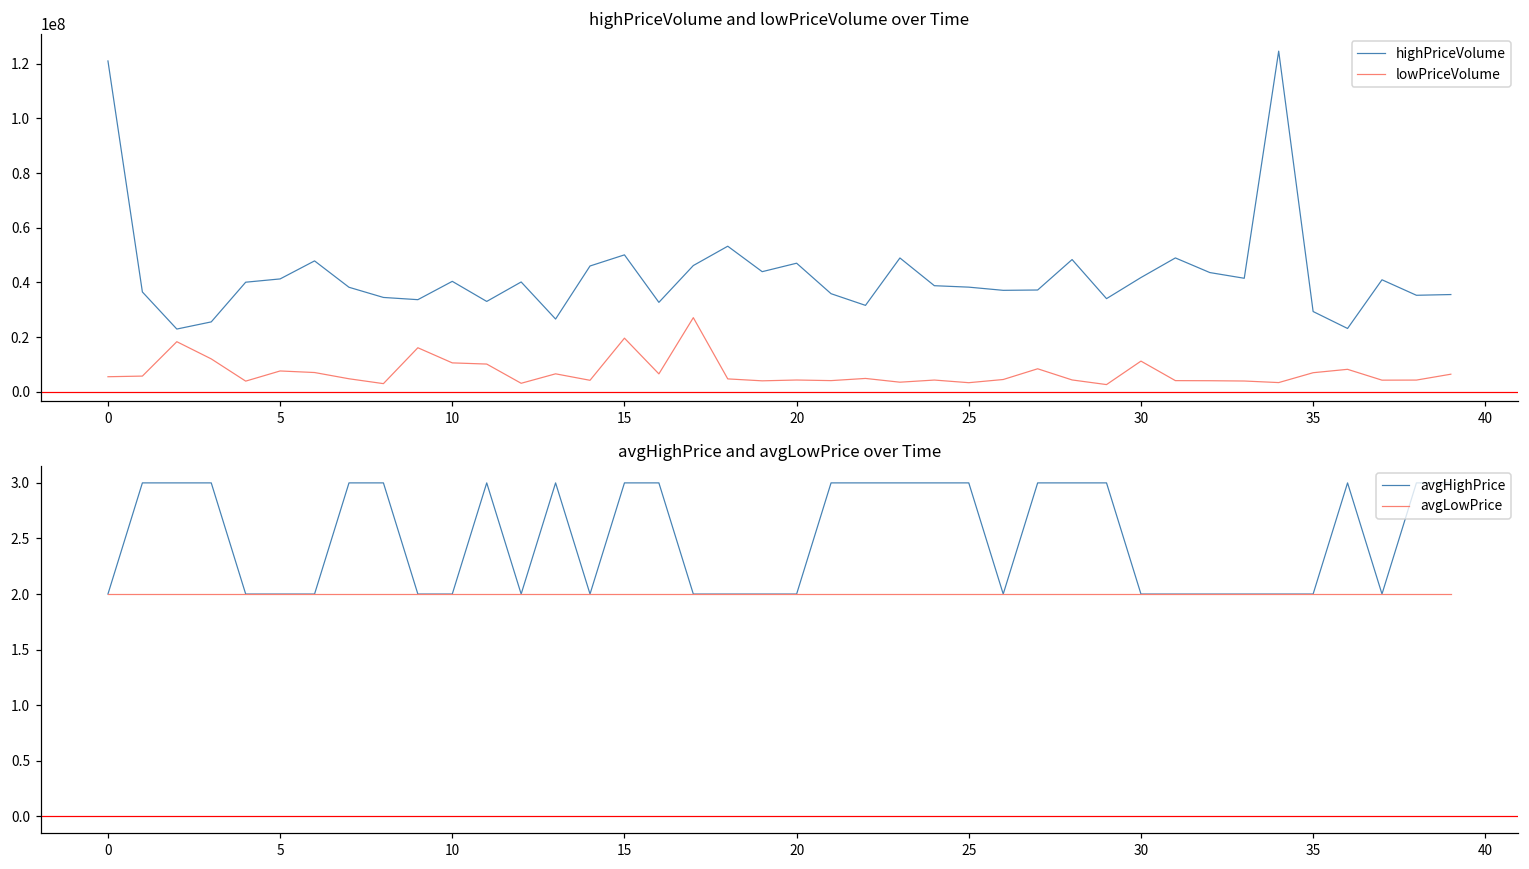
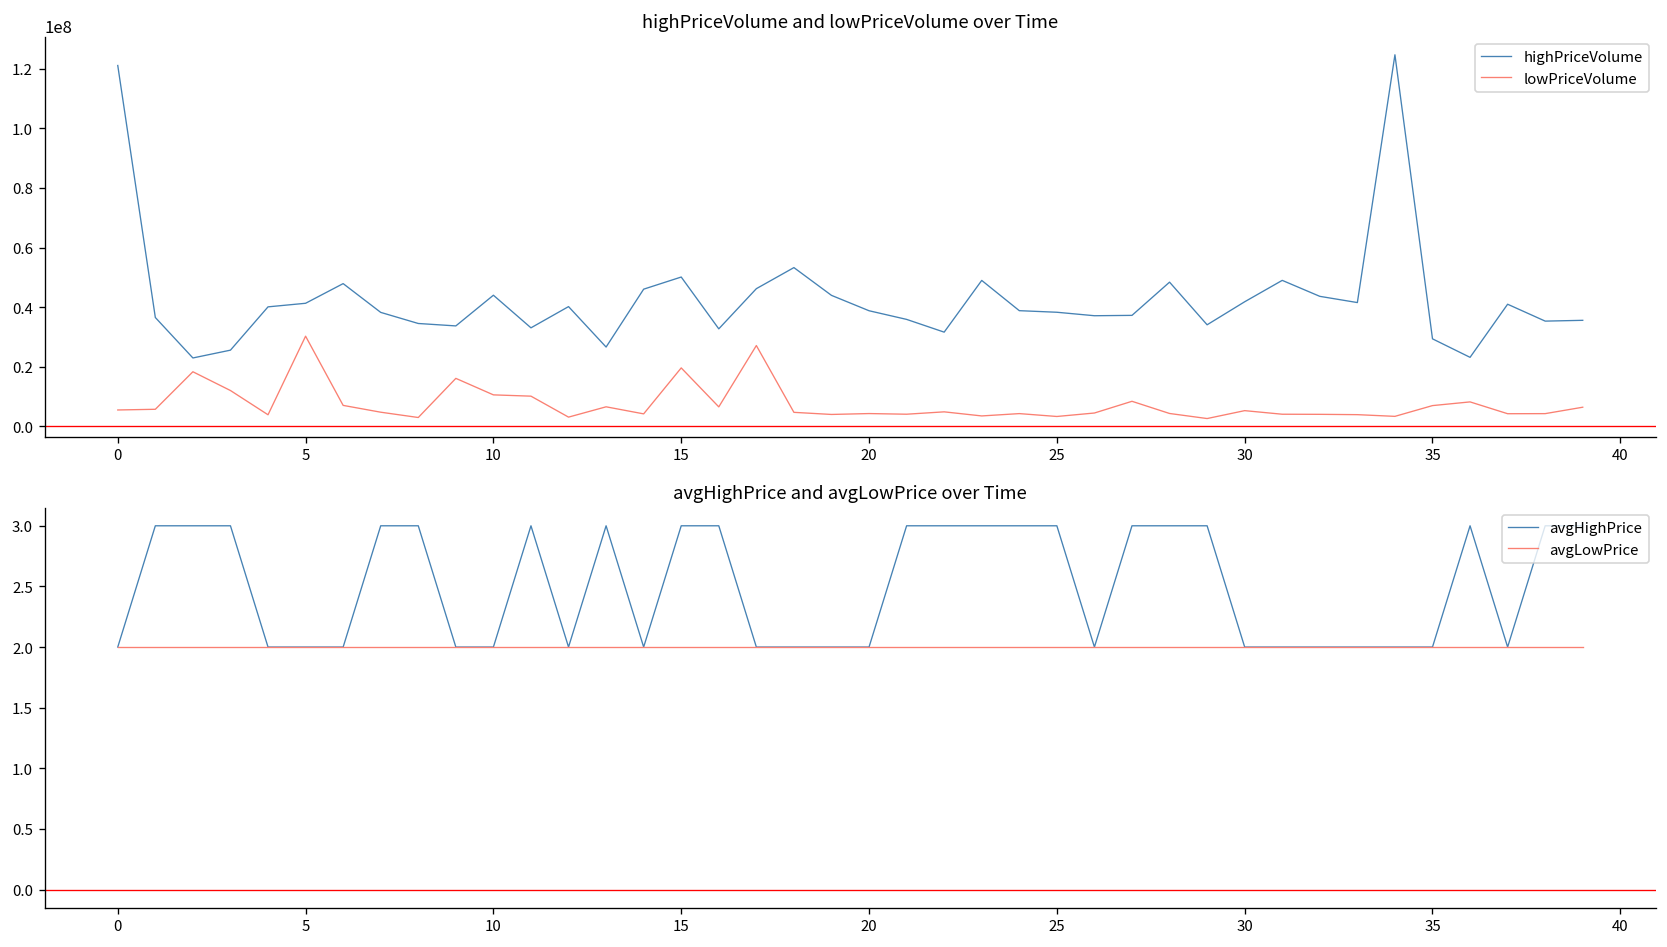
highPriceVolume and lowPriceVolume over Time, lowPriceVolume, 5: 8000000 -> 30000000
highPriceVolume and lowPriceVolume over Time, highPriceVolume, 10: 40000000 -> 44000000
highPriceVolume and lowPriceVolume over Time, highPriceVolume, 20: 47000000 -> 39000000
highPriceVolume and lowPriceVolume over Time, lowPriceVolume, 30: 11000000 -> 5000000
